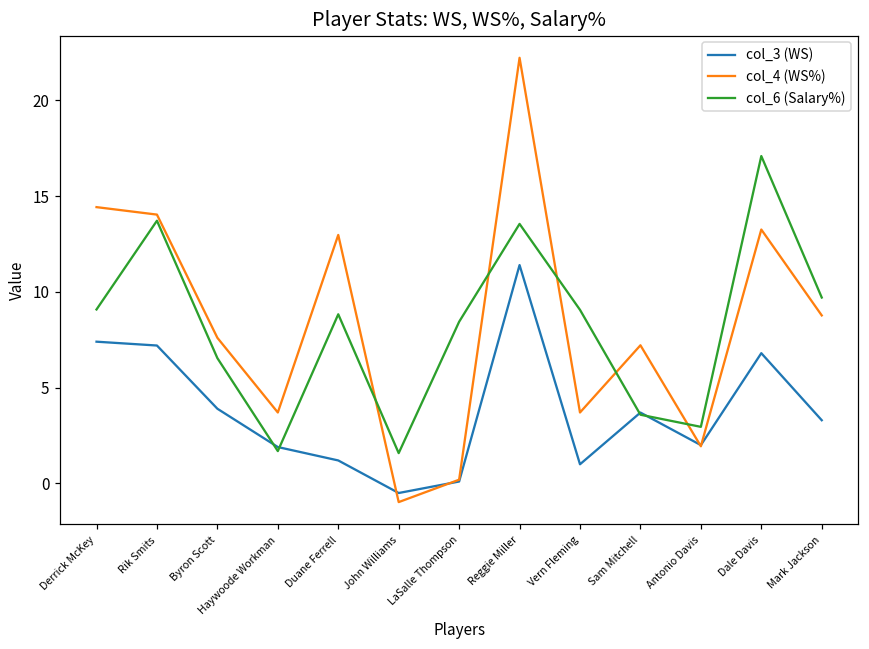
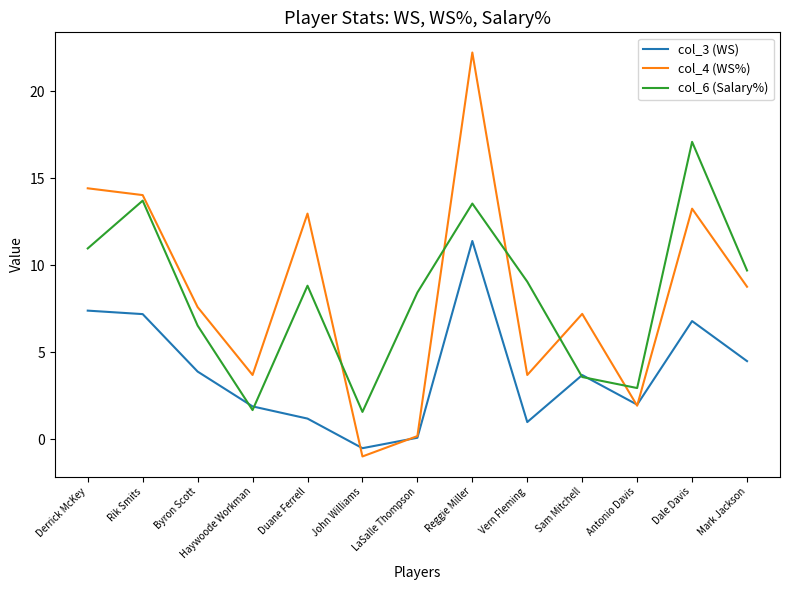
col_6 (Salary%), Derrick McKey: 9.1 -> 11.0
col_3 (WS), Mark Jackson: 3.3 -> 4.5
